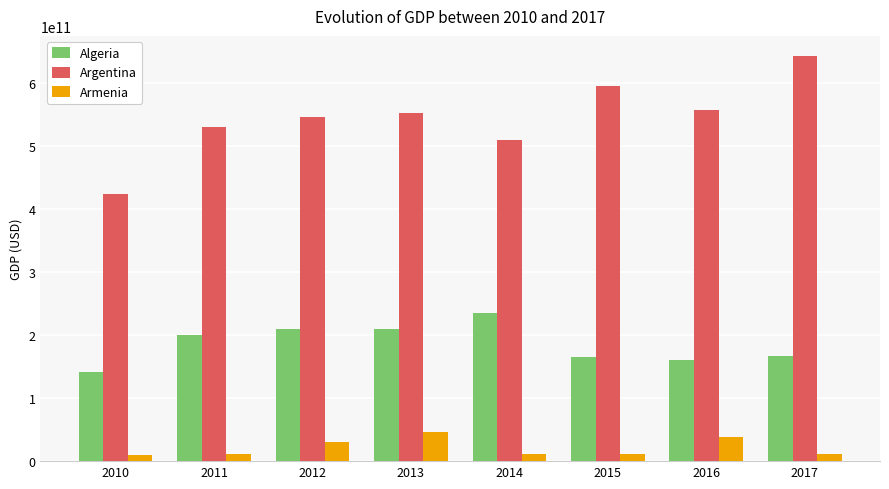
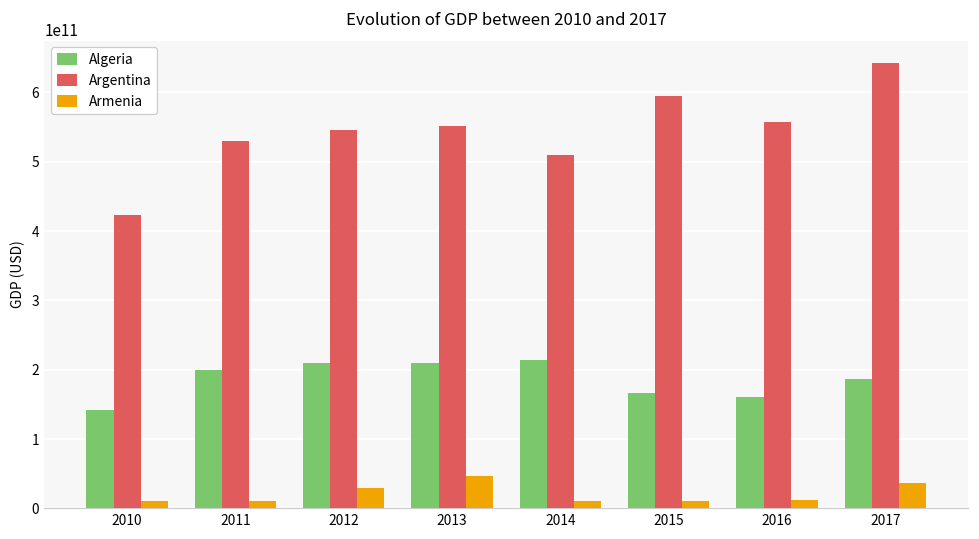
Algeria, 2014: 230000000000 -> 210000000000
Armenia, 2016: 40000000000 -> 10000000000
Algeria, 2017: 170000000000 -> 190000000000
Armenia, 2017: 10000000000 -> 40000000000
